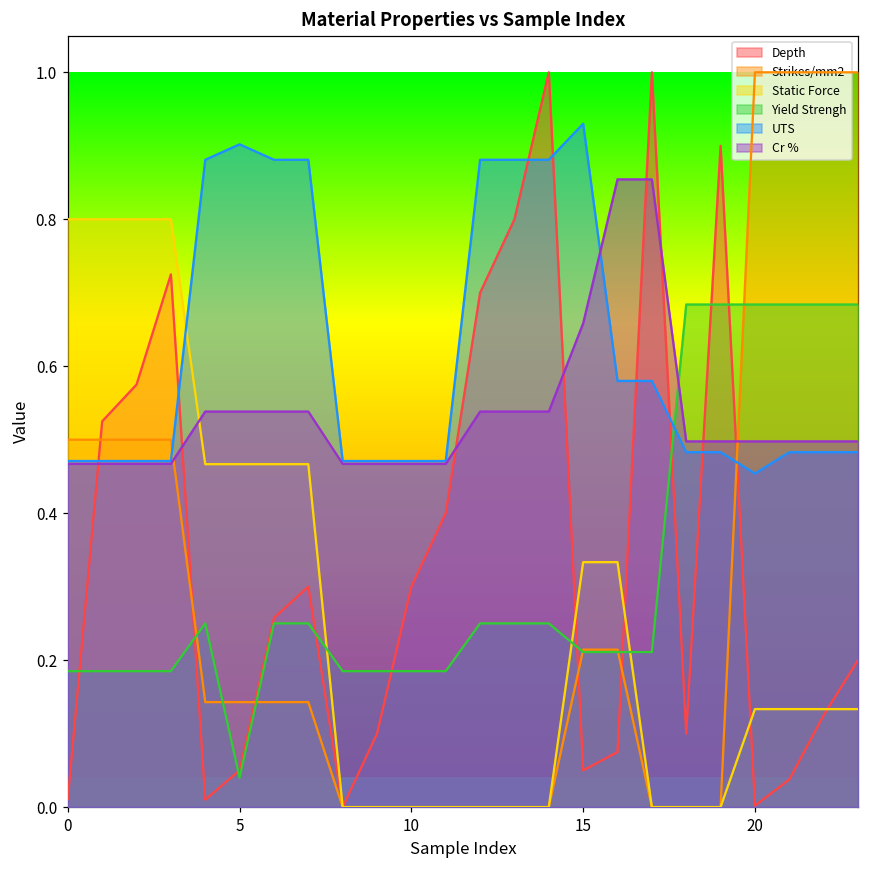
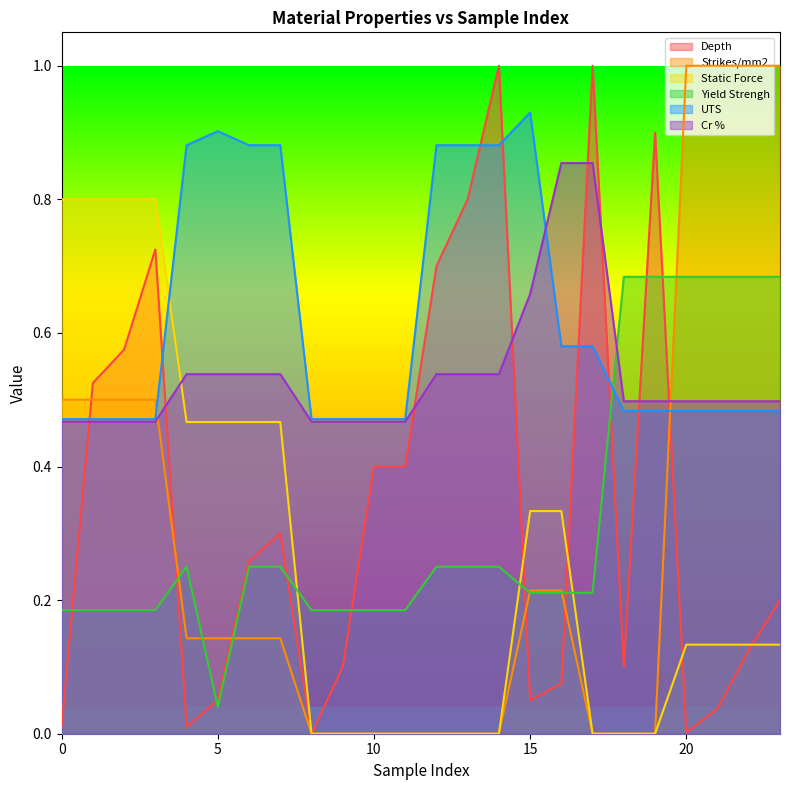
Depth, 10: 0.3 -> 0.4
UTS, 20: 0.45 -> 0.48
